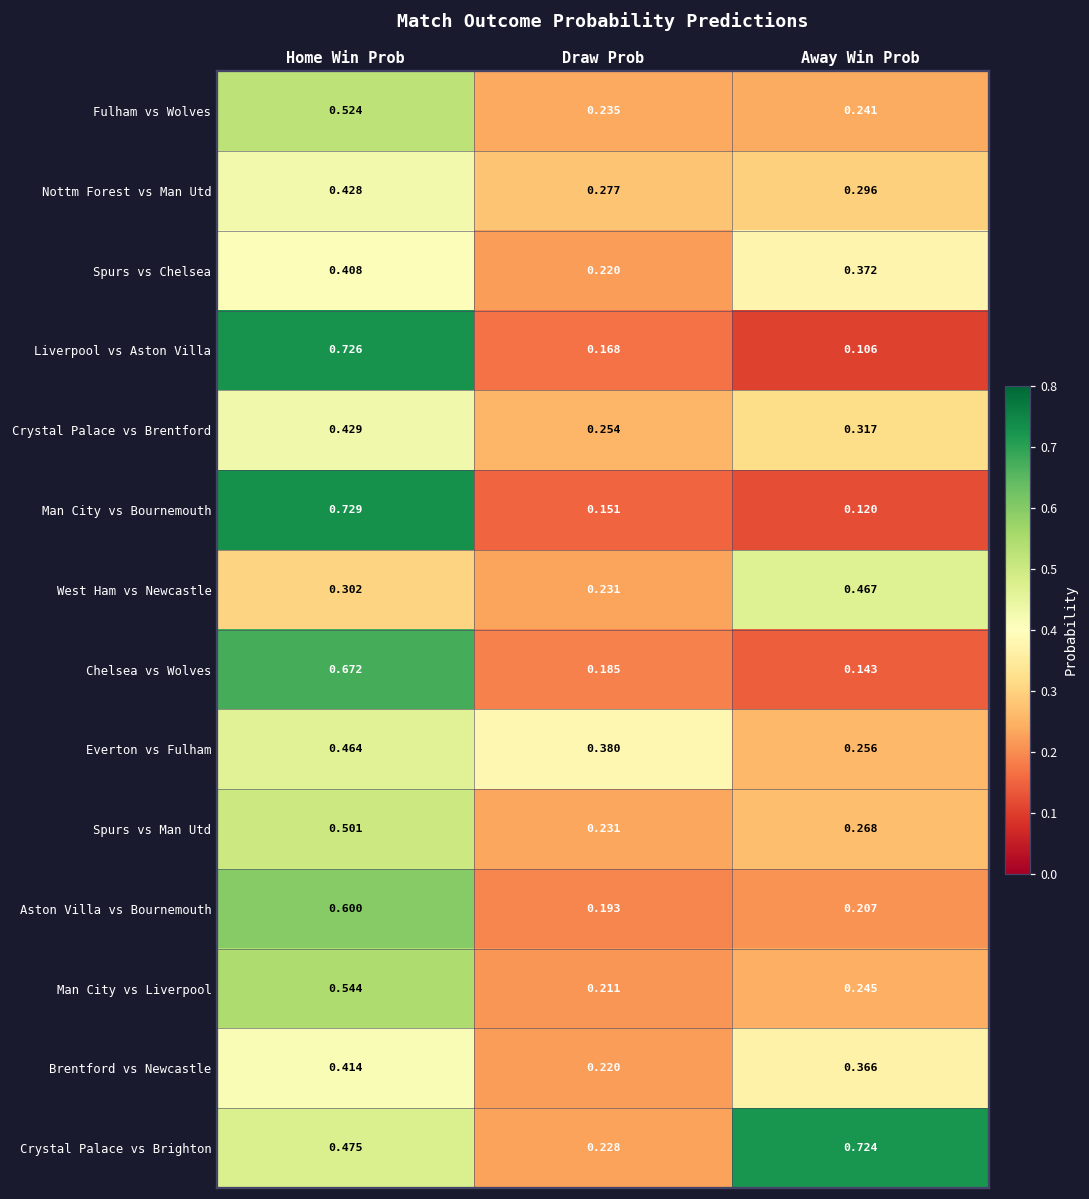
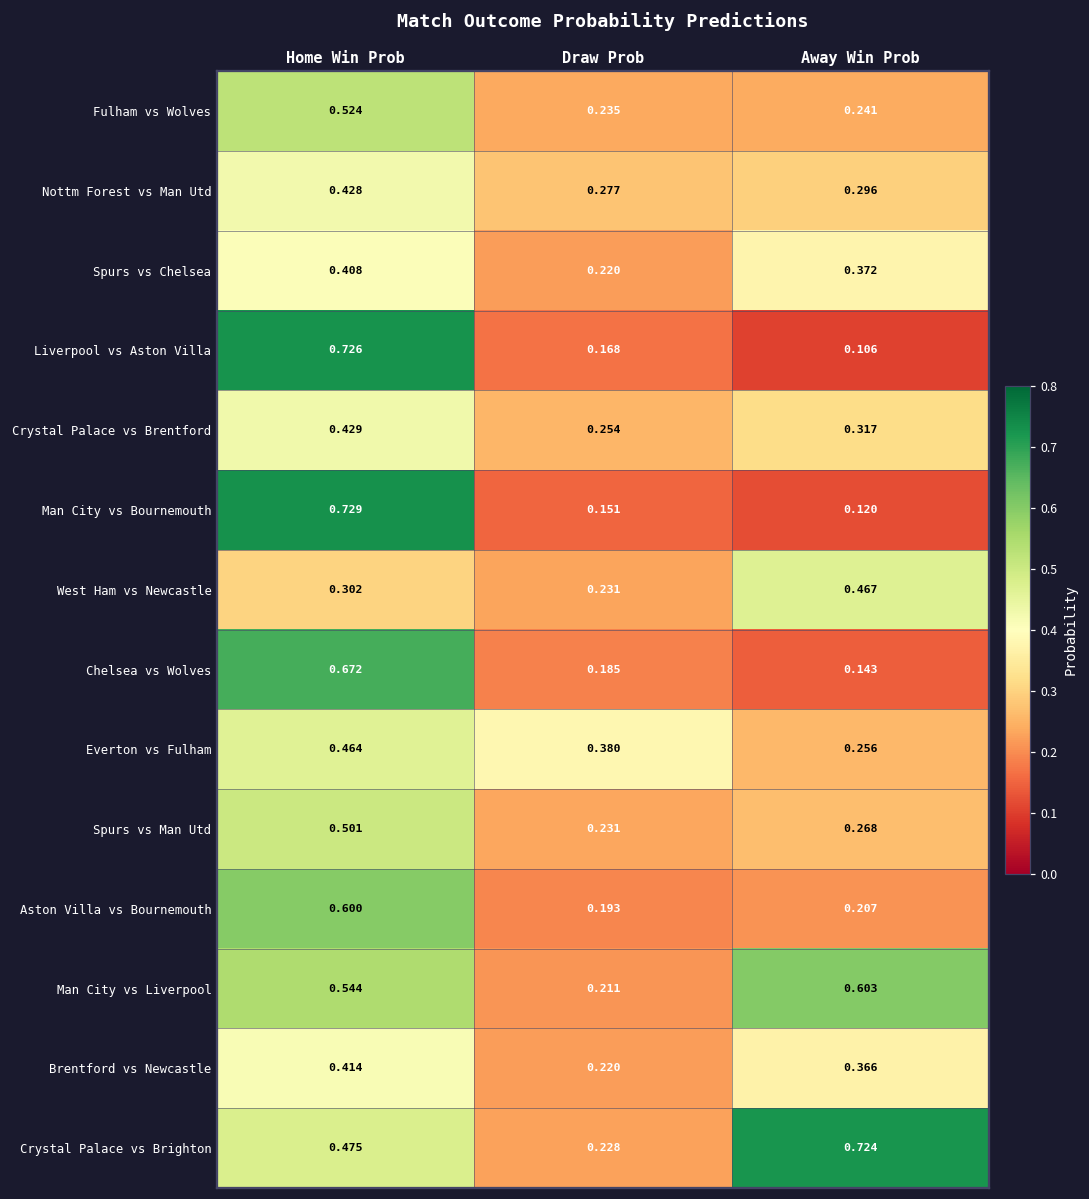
Man City vs Liverpool, Away Win Prob: 0.245 -> 0.603
